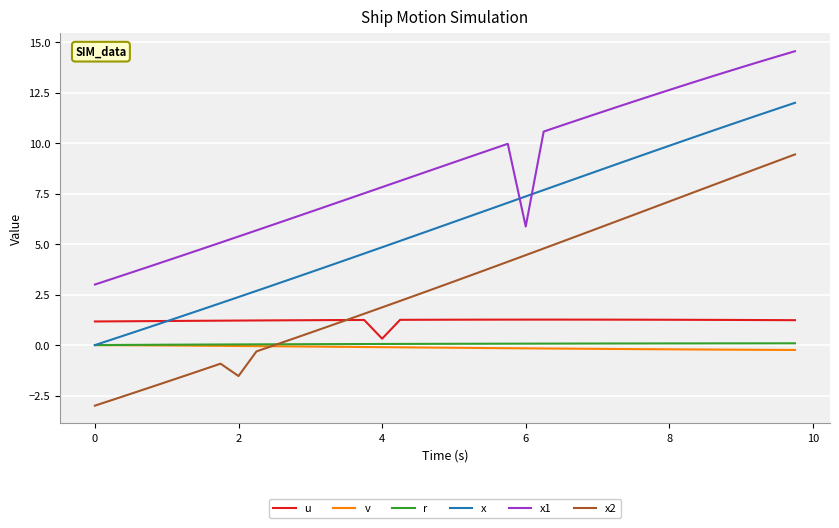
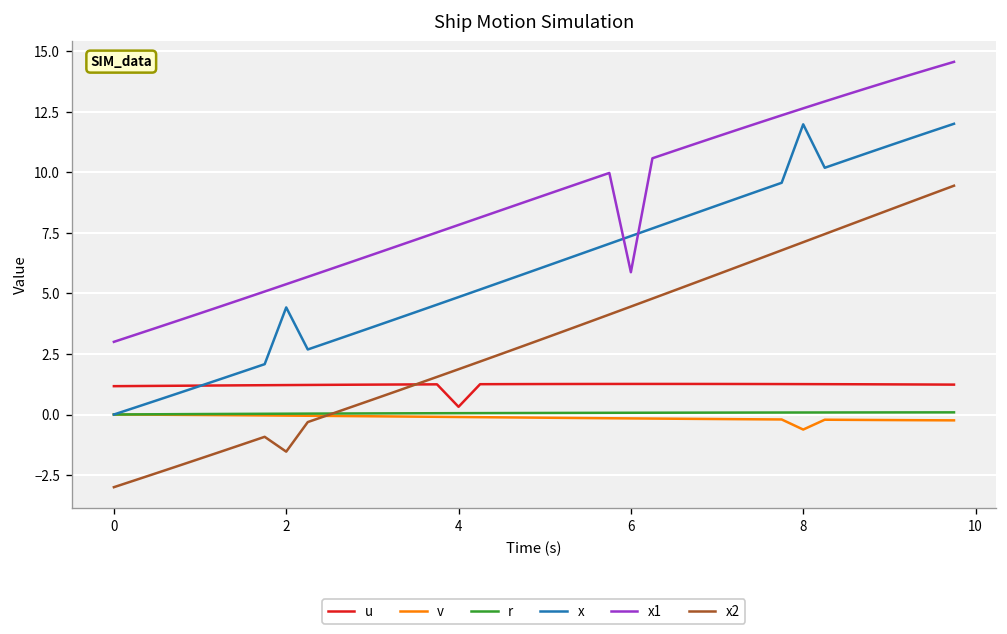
x, 2: 2.4 -> 4.4
v, 8: -0.2 -> -0.6
x, 8: 9.9 -> 12.0
